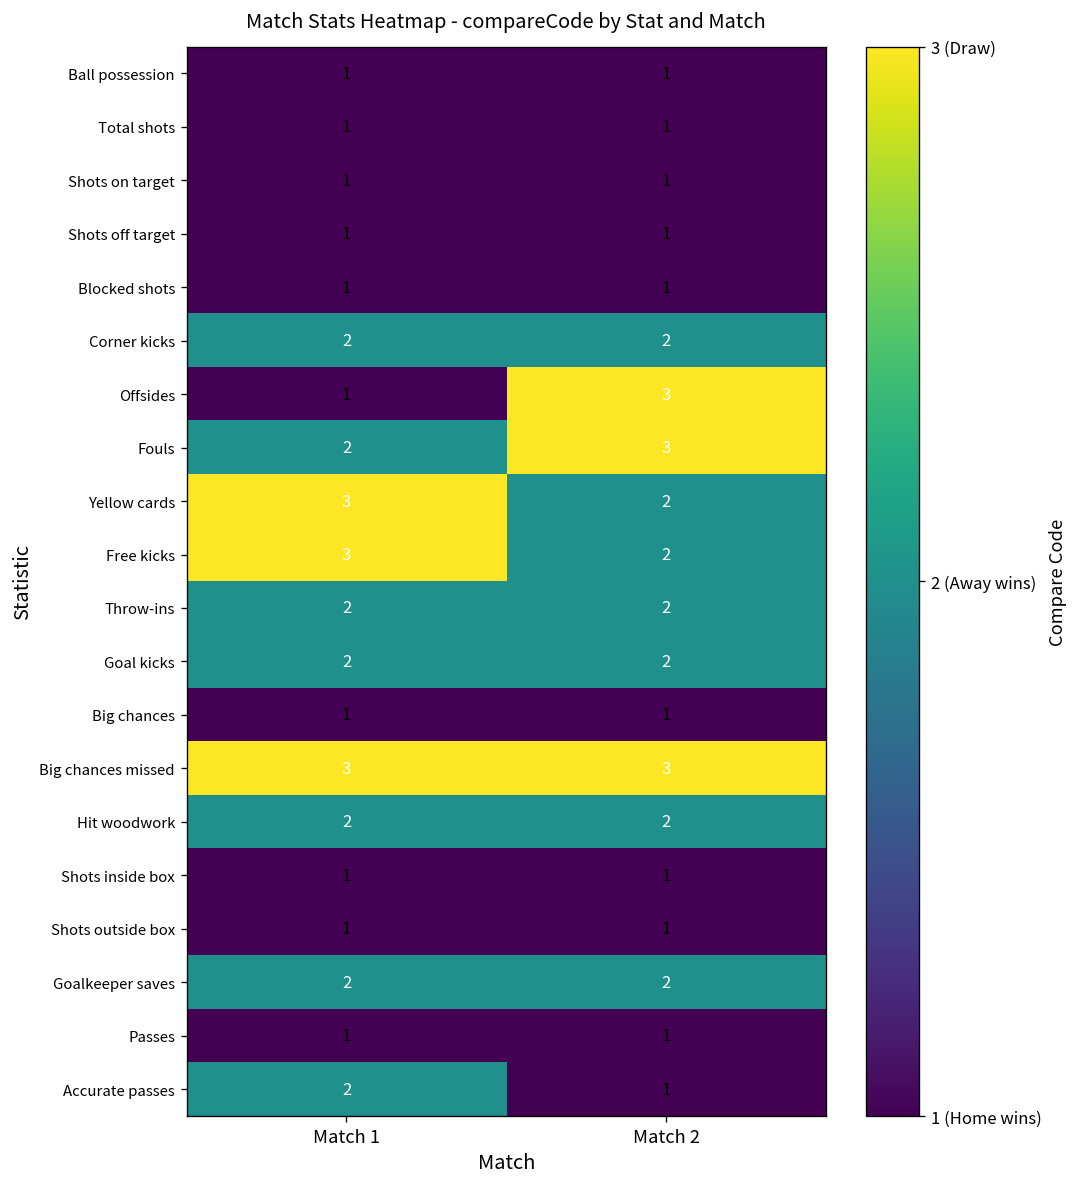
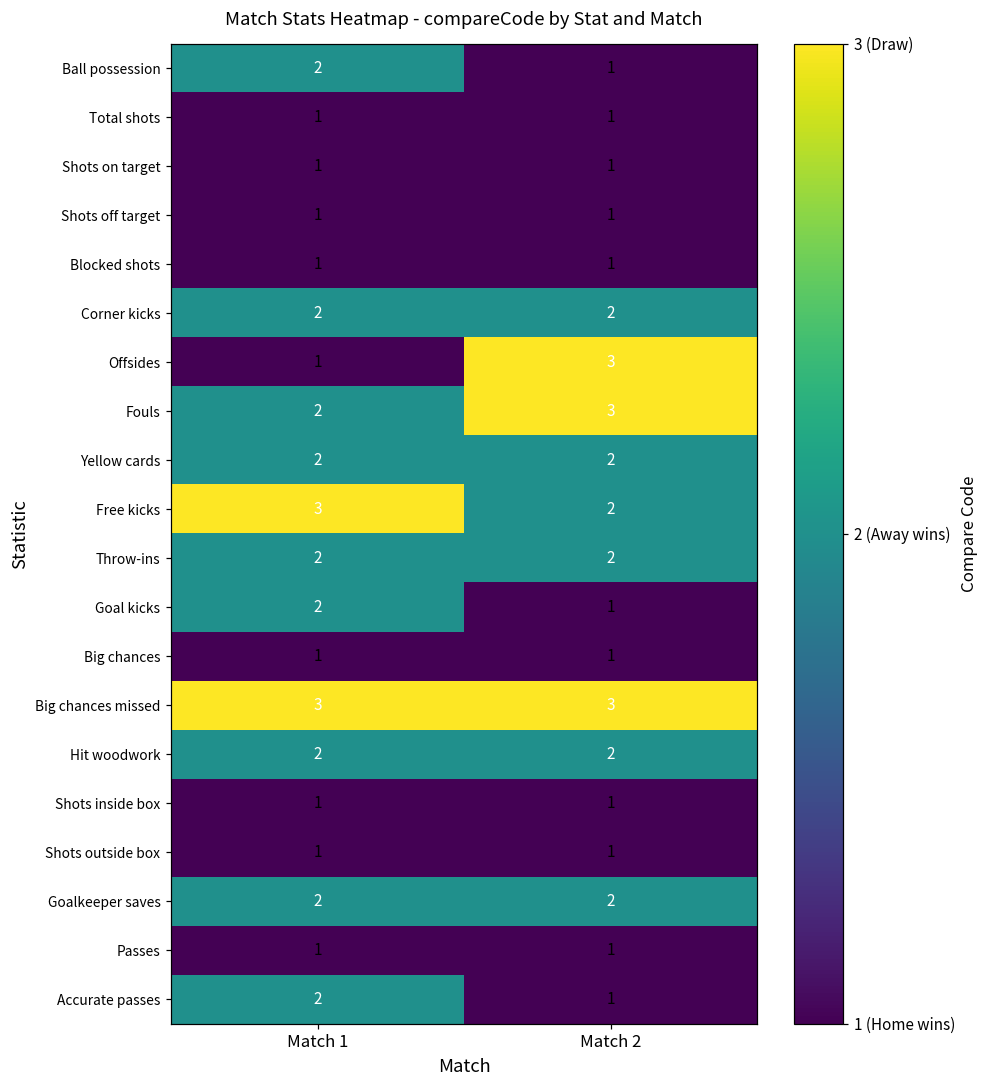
Ball possession, Match 1: 1 -> 2
Yellow cards, Match 1: 3 -> 2
Goal kicks, Match 2: 2 -> 1
